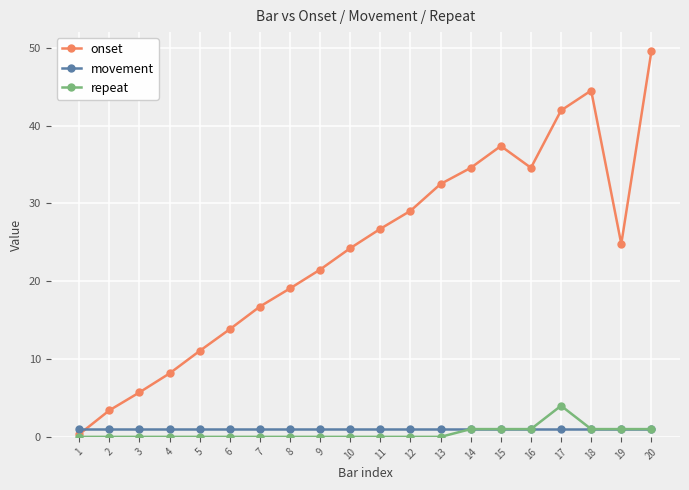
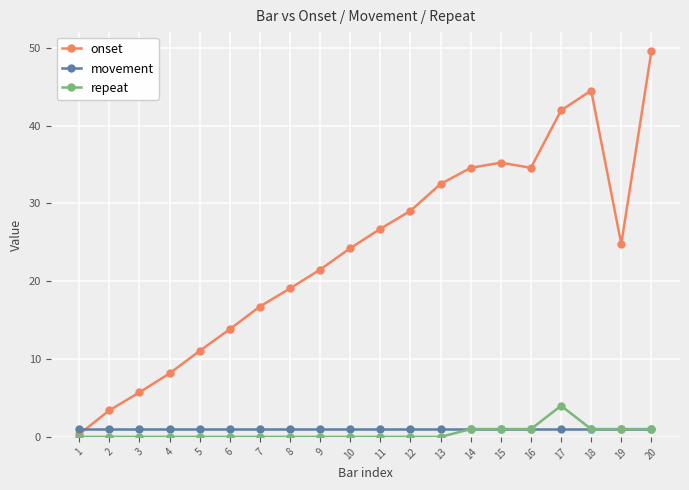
onset, 15: 37 -> 35
